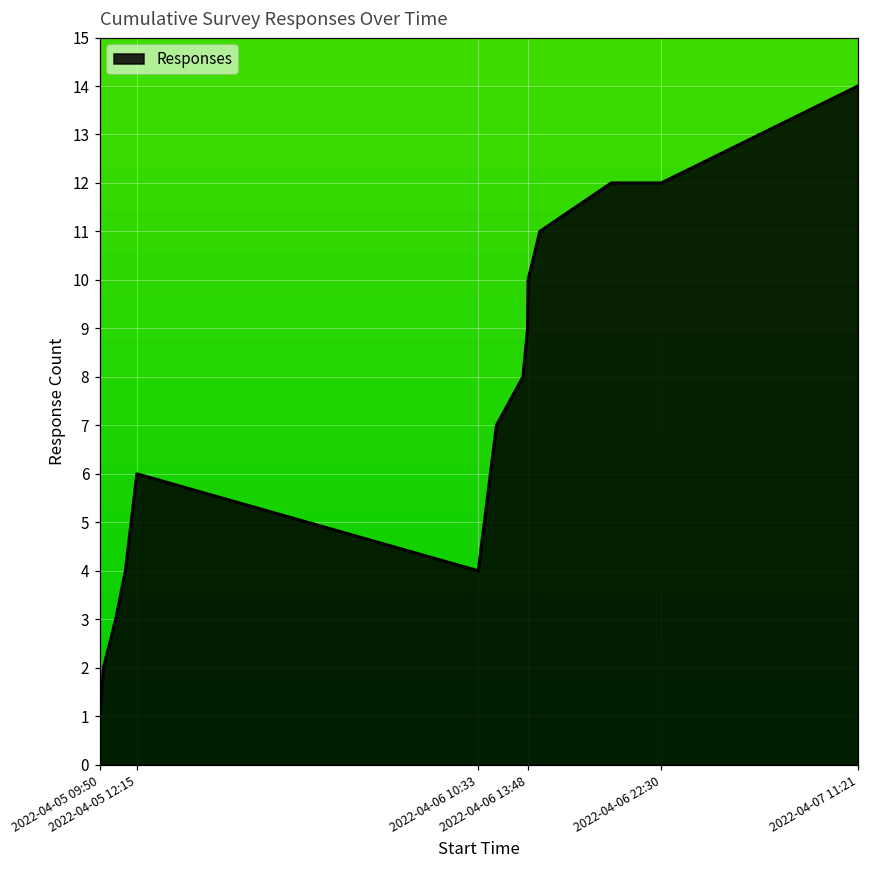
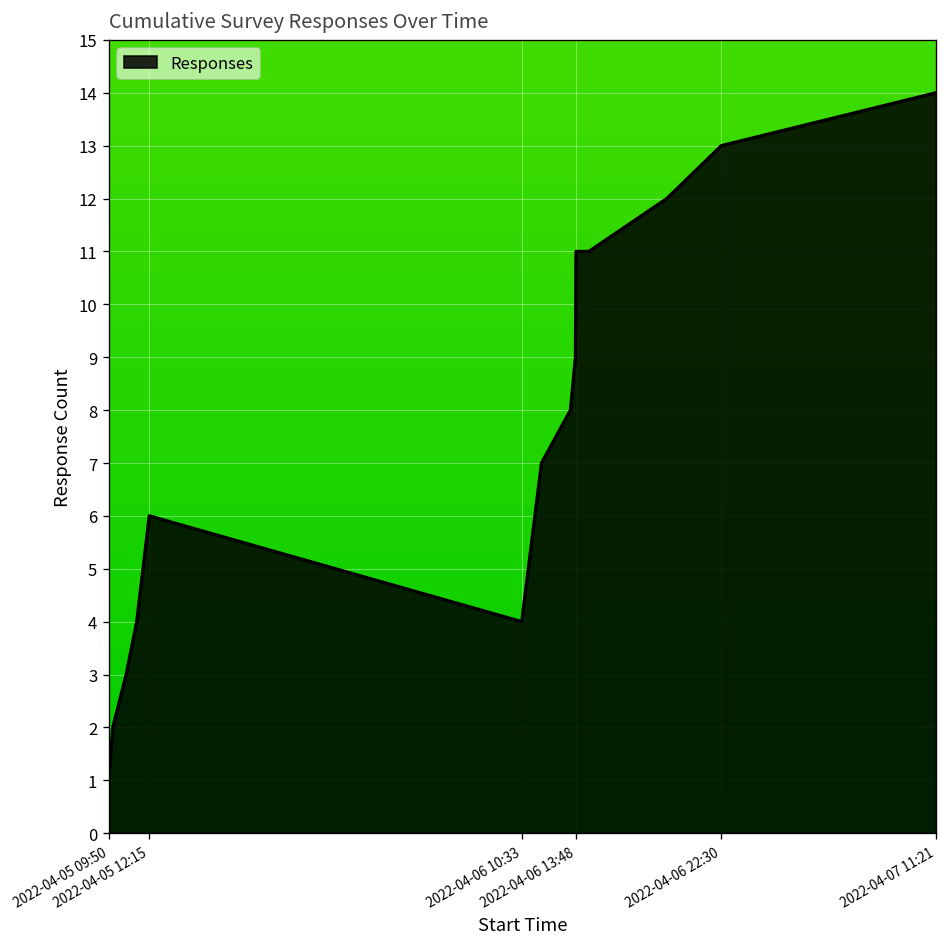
2022-04-06 13:48: 10 -> 11
2022-04-06 22:30: 12 -> 13
